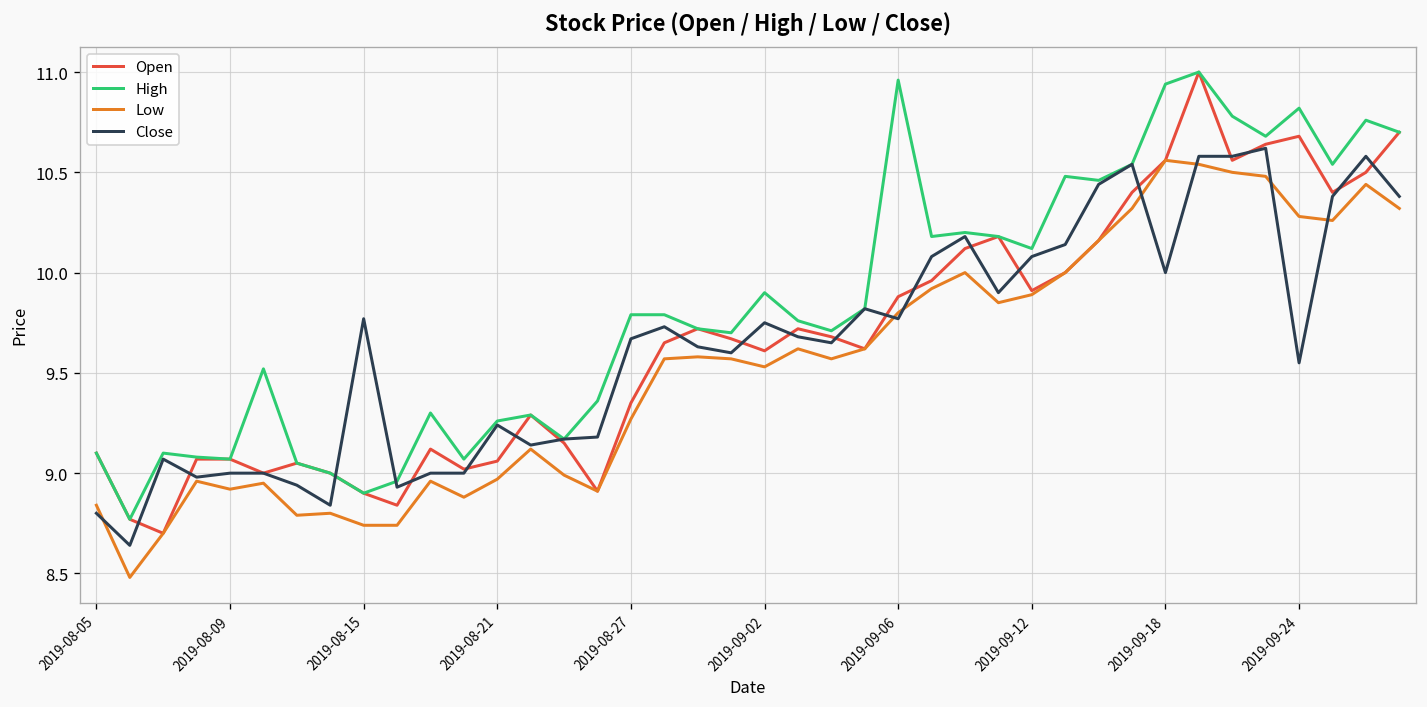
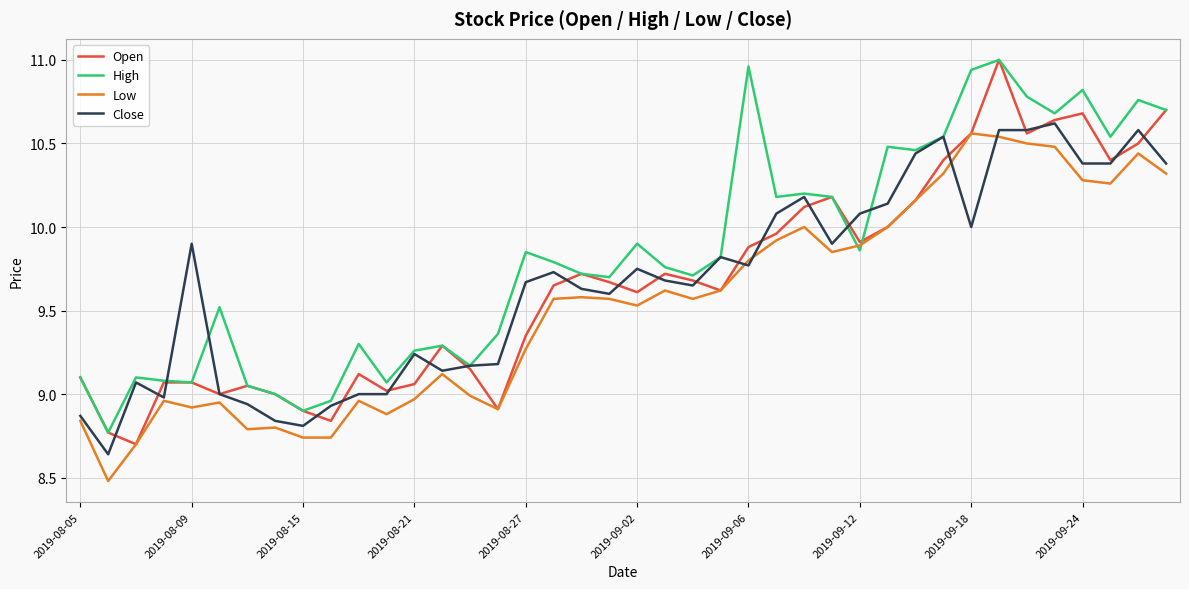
Close, 2019-08-05: 8.80 -> 8.87
Close, 2019-08-09: 9.0 -> 9.9
Close, 2019-08-15: 9.77 -> 8.81
High, 2019-08-27: 9.79 -> 9.85
High, 2019-09-12: 10.12 -> 9.86
Close, 2019-09-24: 9.55 -> 10.38
